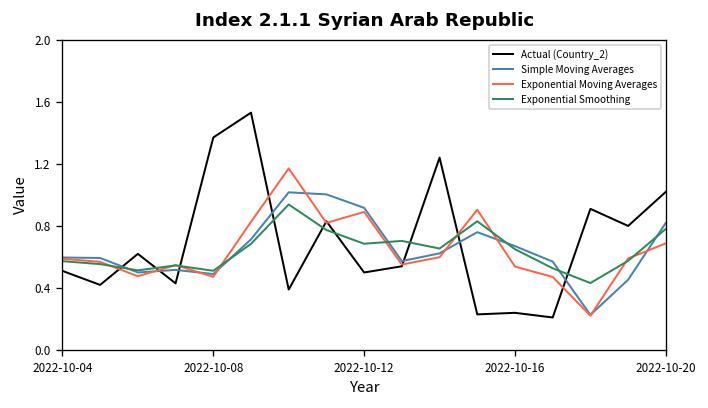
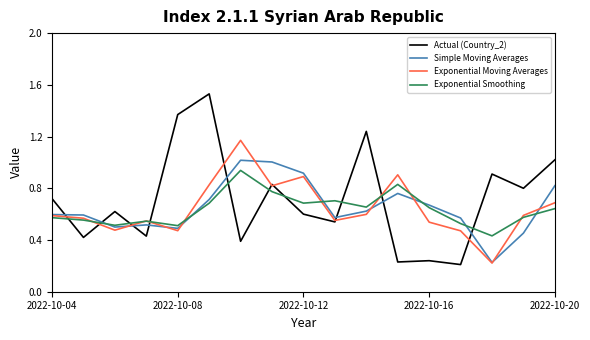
Actual (Country_2), 2022-10-04: 0.51 -> 0.72
Actual (Country_2), 2022-10-12: 0.5 -> 0.6
Exponential Smoothing, 2022-10-20: 0.78 -> 0.64
